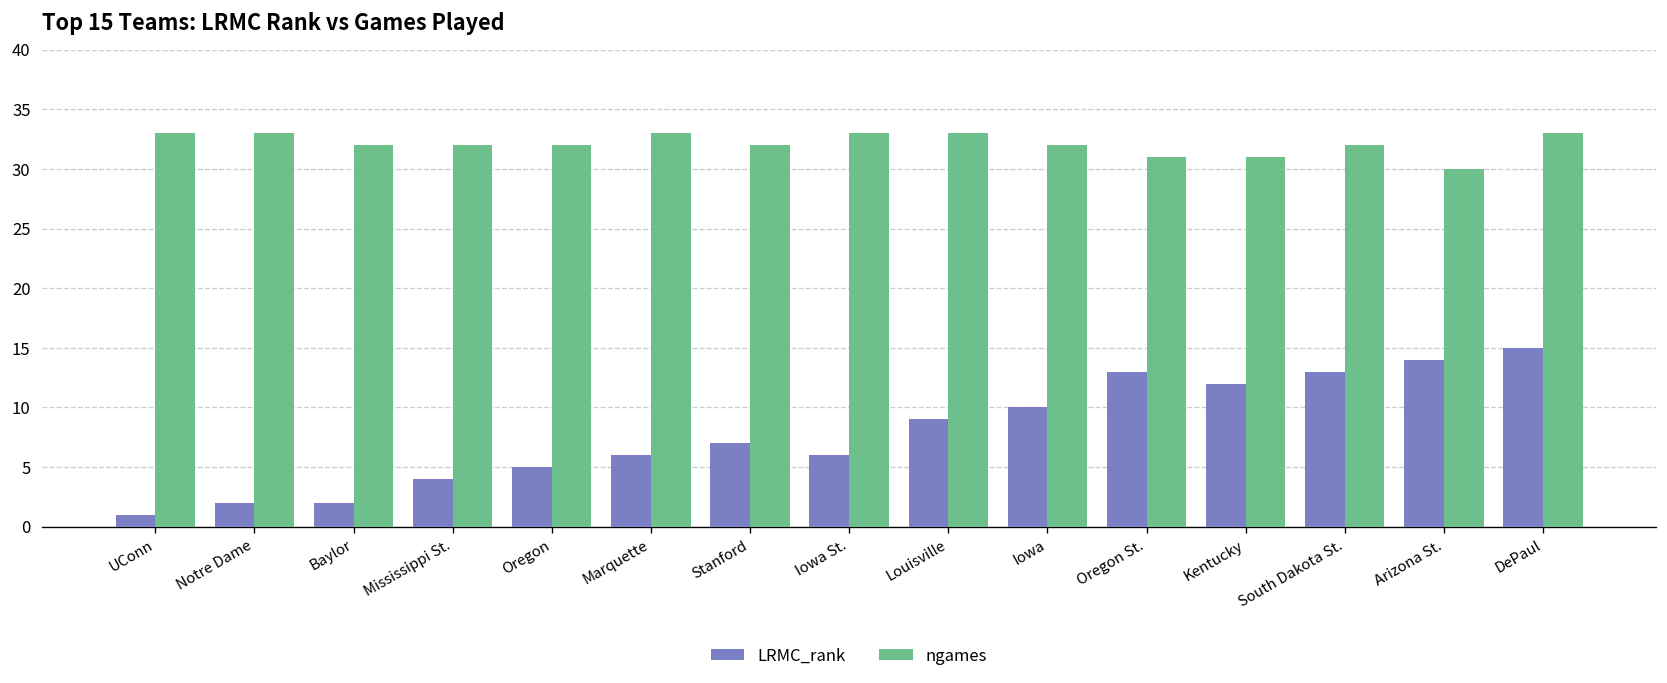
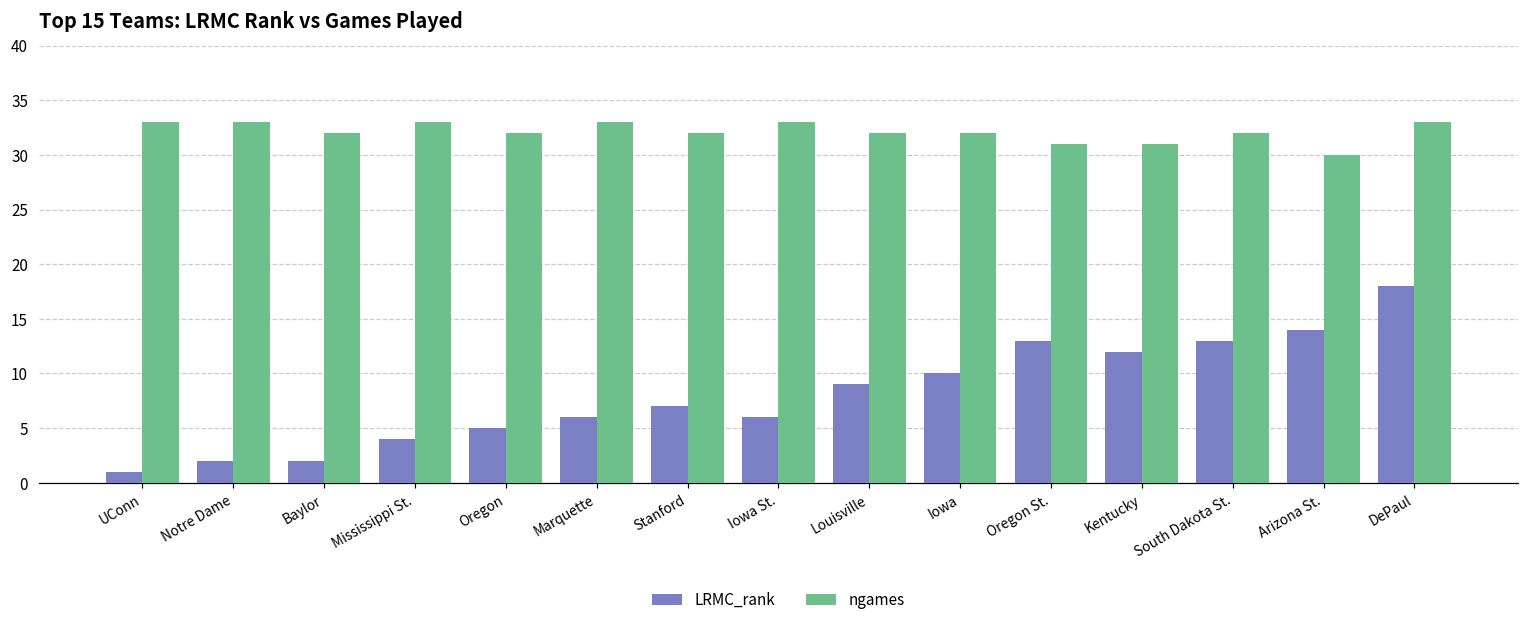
ngames, Mississippi St.: 32 -> 33
ngames, Louisville: 33 -> 32
LRMC_rank, DePaul: 15 -> 18
